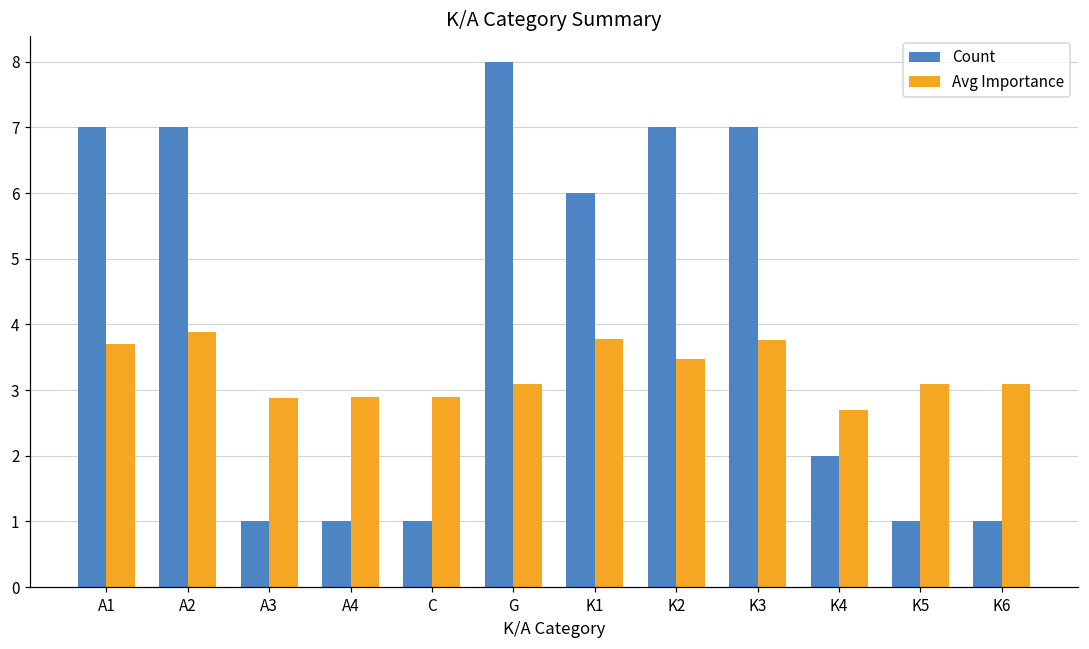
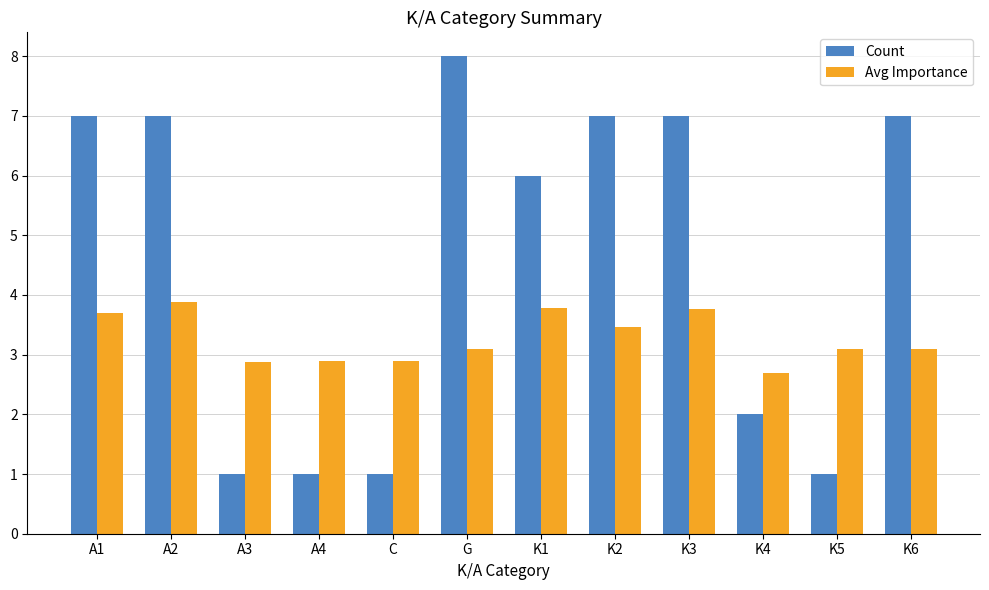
Count, K6: 1 -> 7
